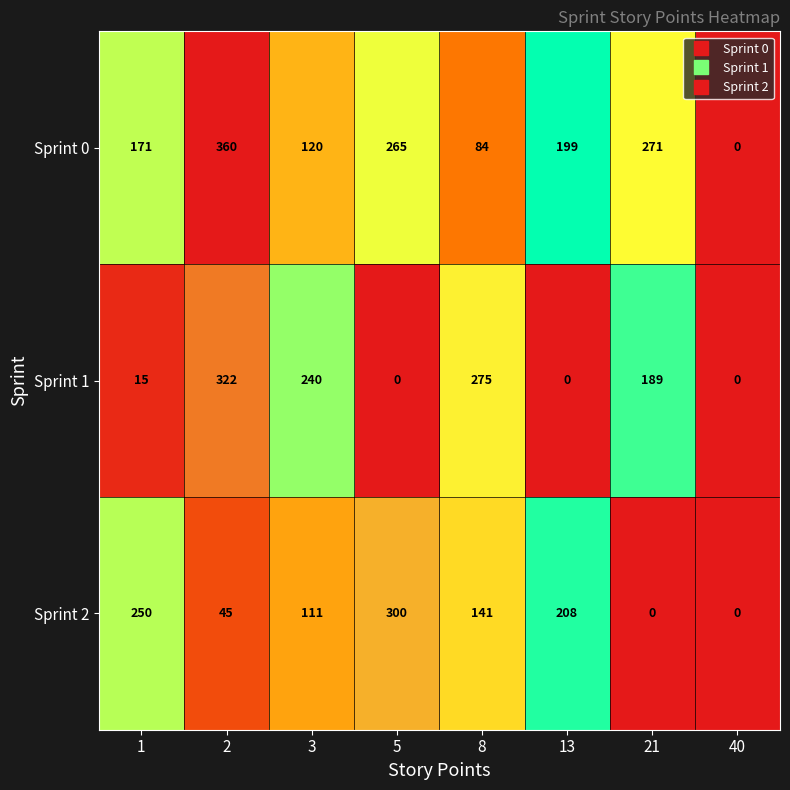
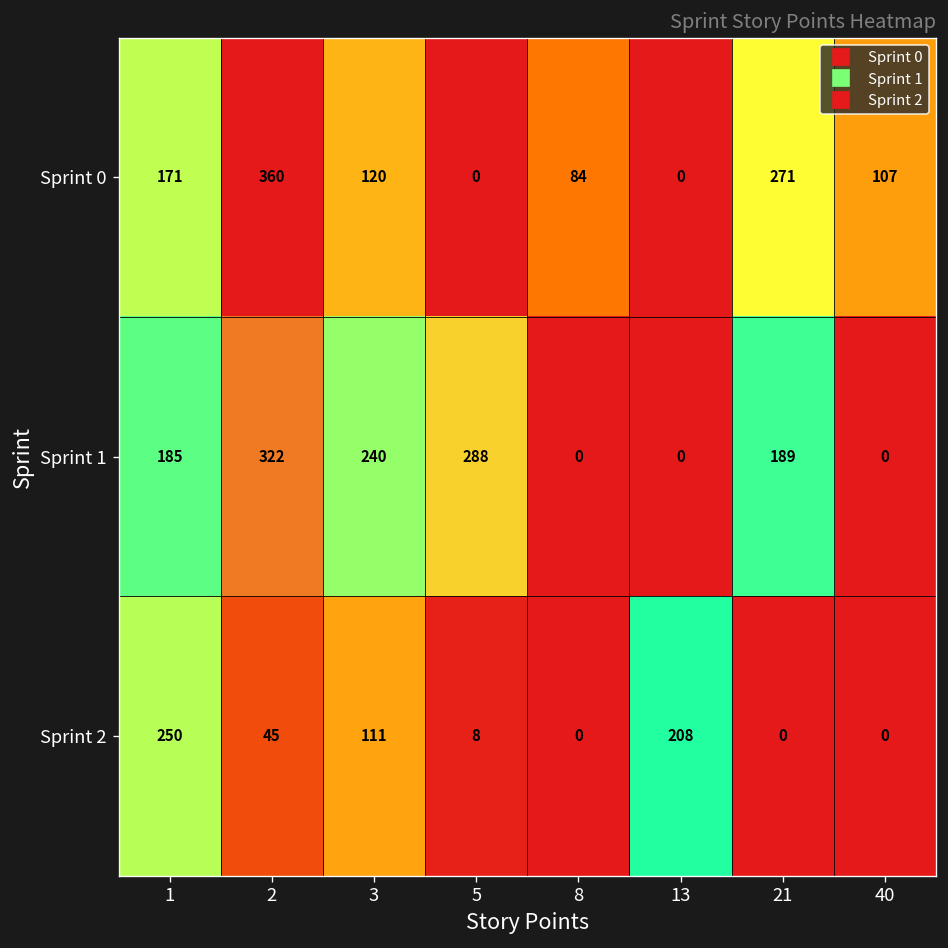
Sprint 0, 5: 265 -> 0
Sprint 0, 13: 199 -> 0
Sprint 0, 40: 0 -> 107
Sprint 1, 1: 15 -> 185
Sprint 1, 5: 0 -> 288
Sprint 1, 8: 275 -> 0
Sprint 2, 5: 300 -> 8
Sprint 2, 8: 141 -> 0
